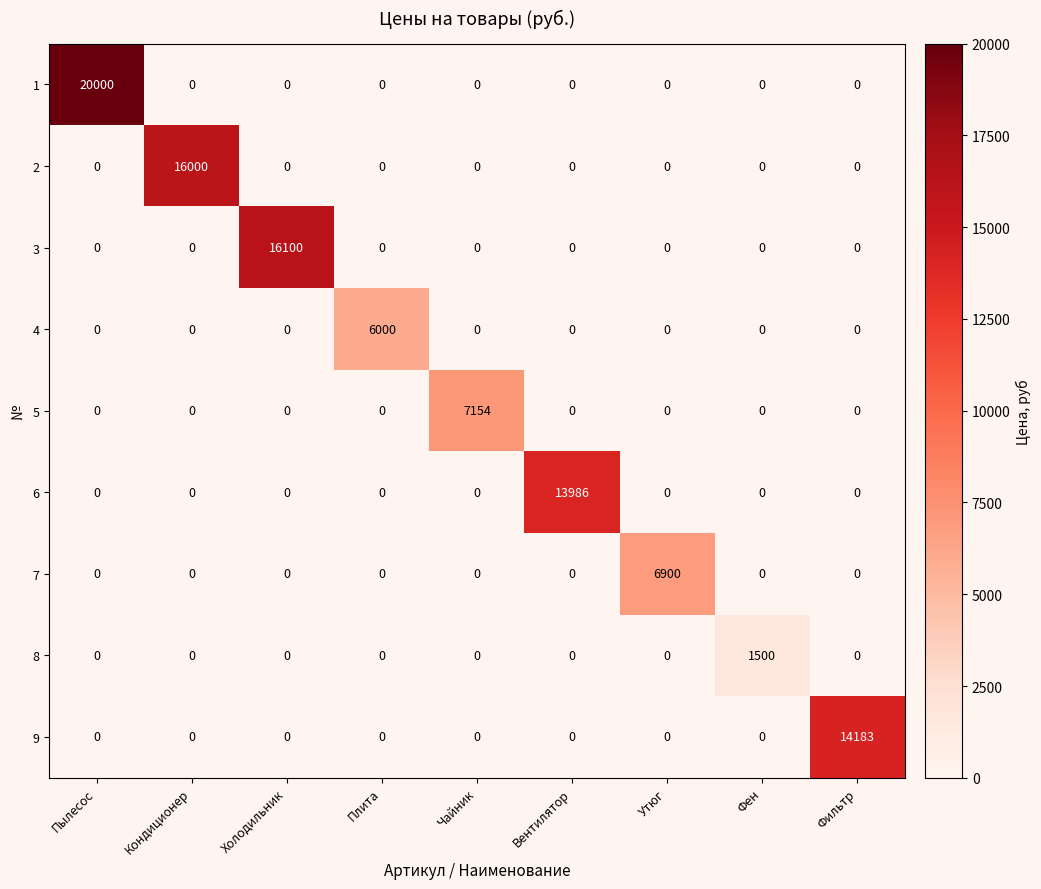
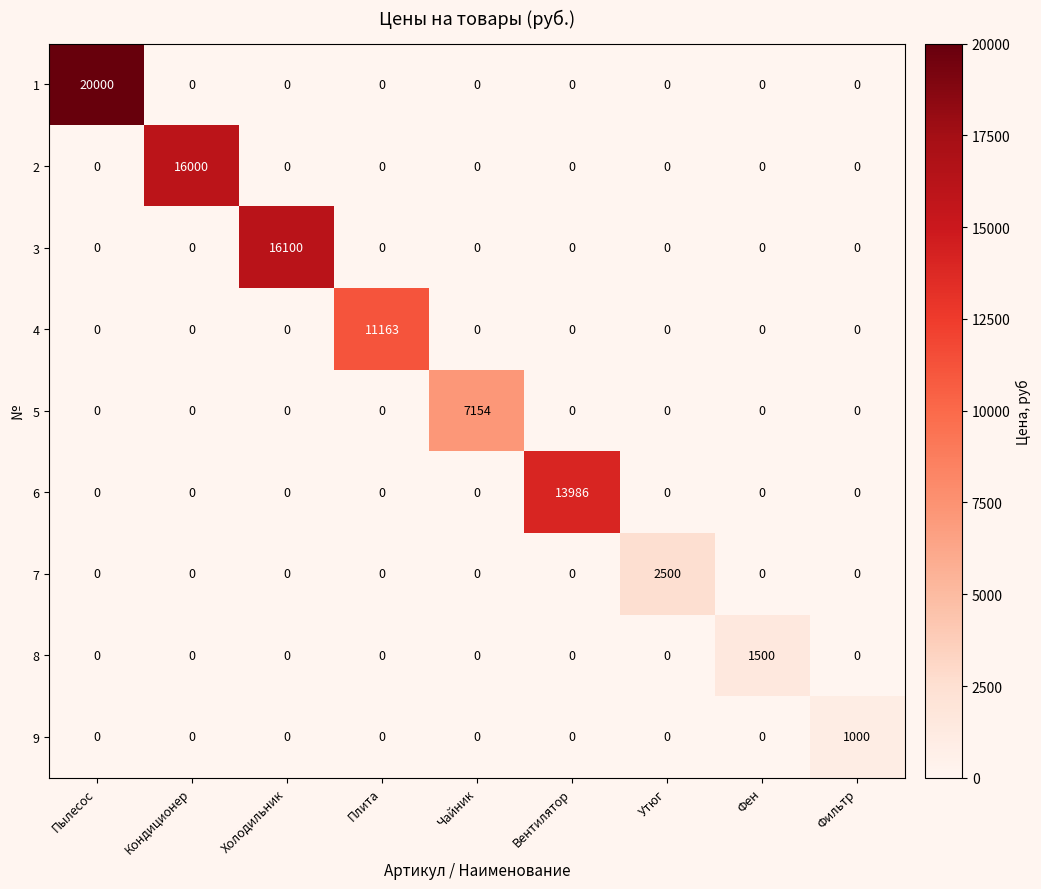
4, Плита: 6000 -> 11163
7, Утюг: 6900 -> 2500
9, Фильтр: 14183 -> 1000
